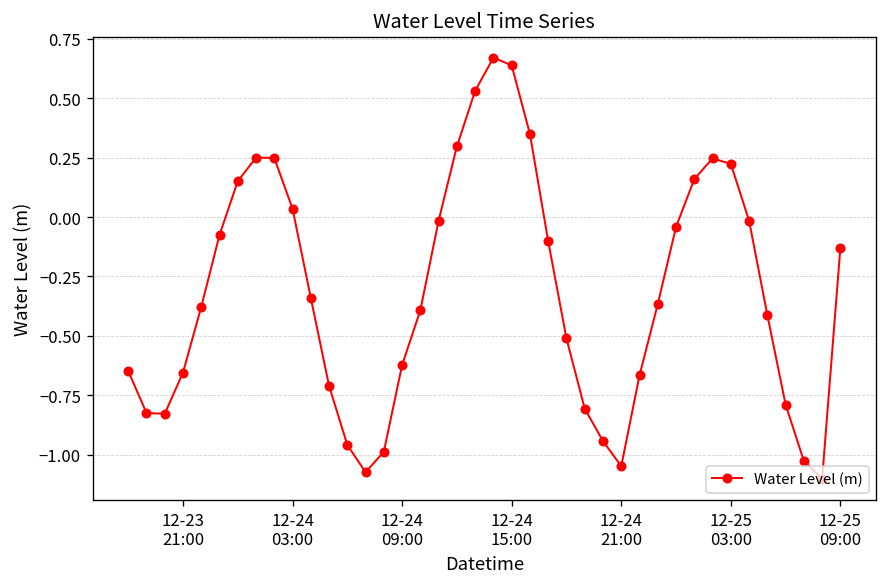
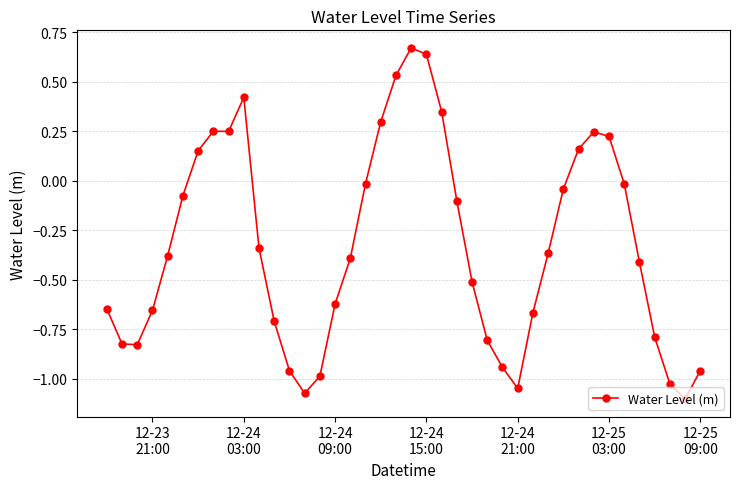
12-24 03:00: 0.03 -> 0.42
12-25 09:00: -0.13 -> -0.96
